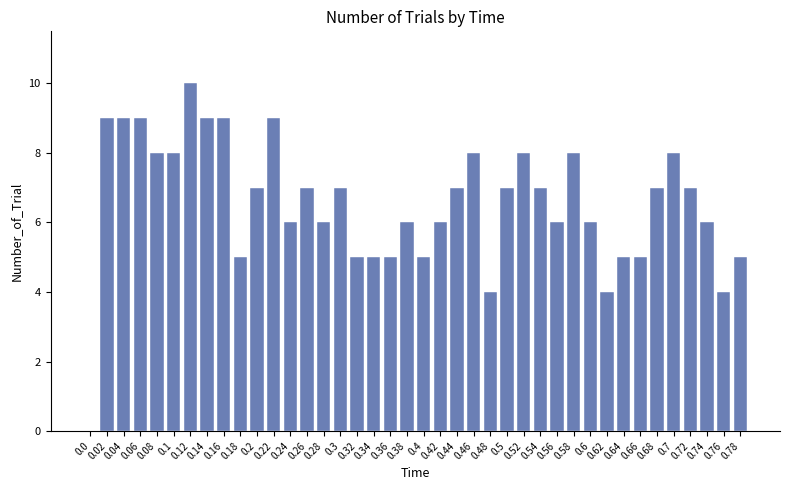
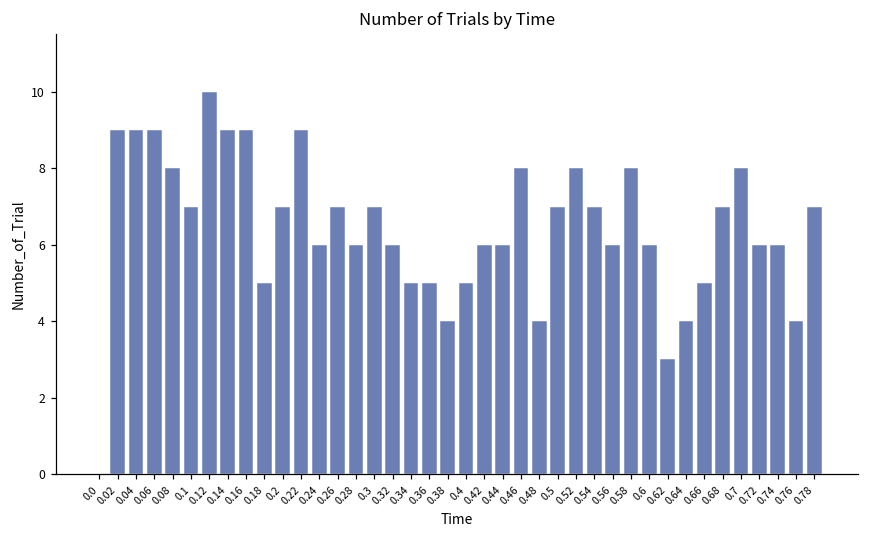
0.1: 8 -> 7
0.32: 5 -> 6
0.38: 6 -> 4
0.44: 7 -> 6
0.62: 4 -> 3
0.64: 5 -> 4
0.72: 7 -> 6
0.78: 5 -> 7
